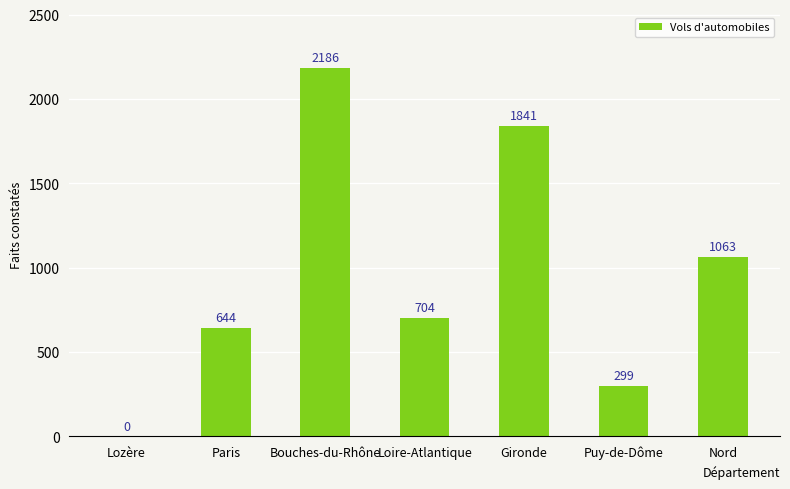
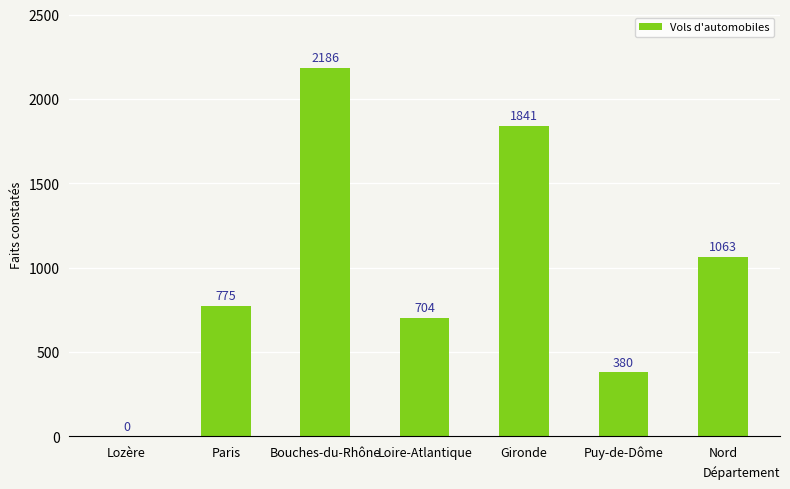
Paris: 644 -> 775
Puy-de-Dôme: 299 -> 380
